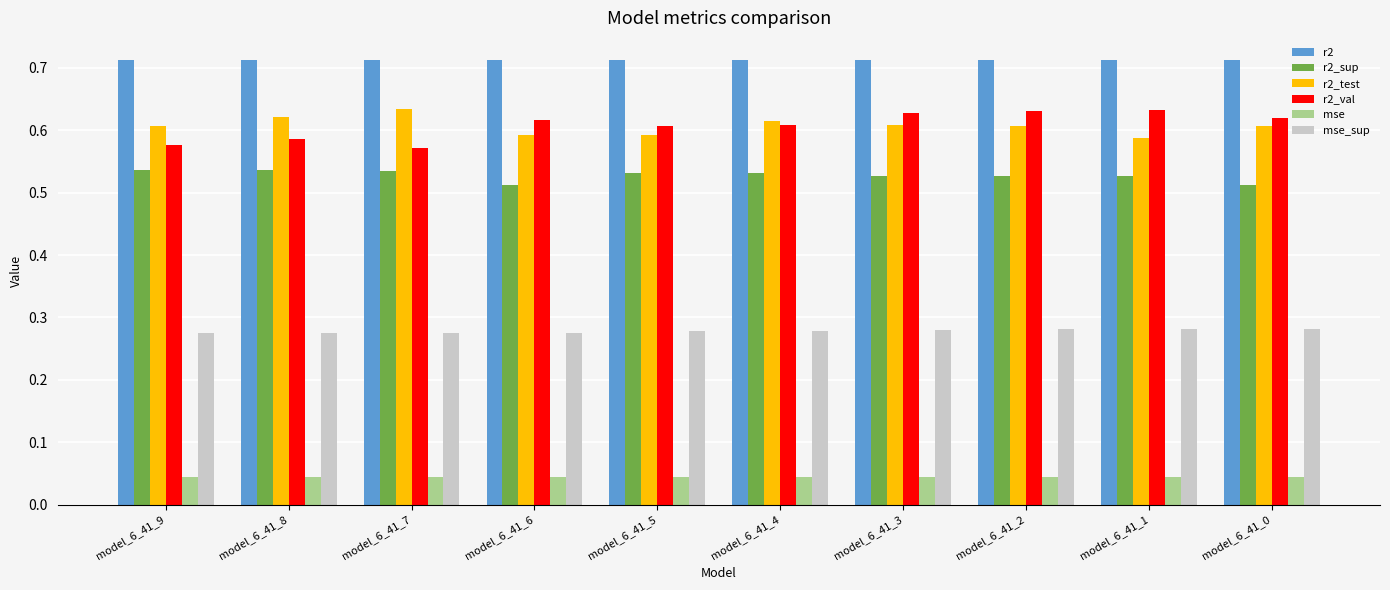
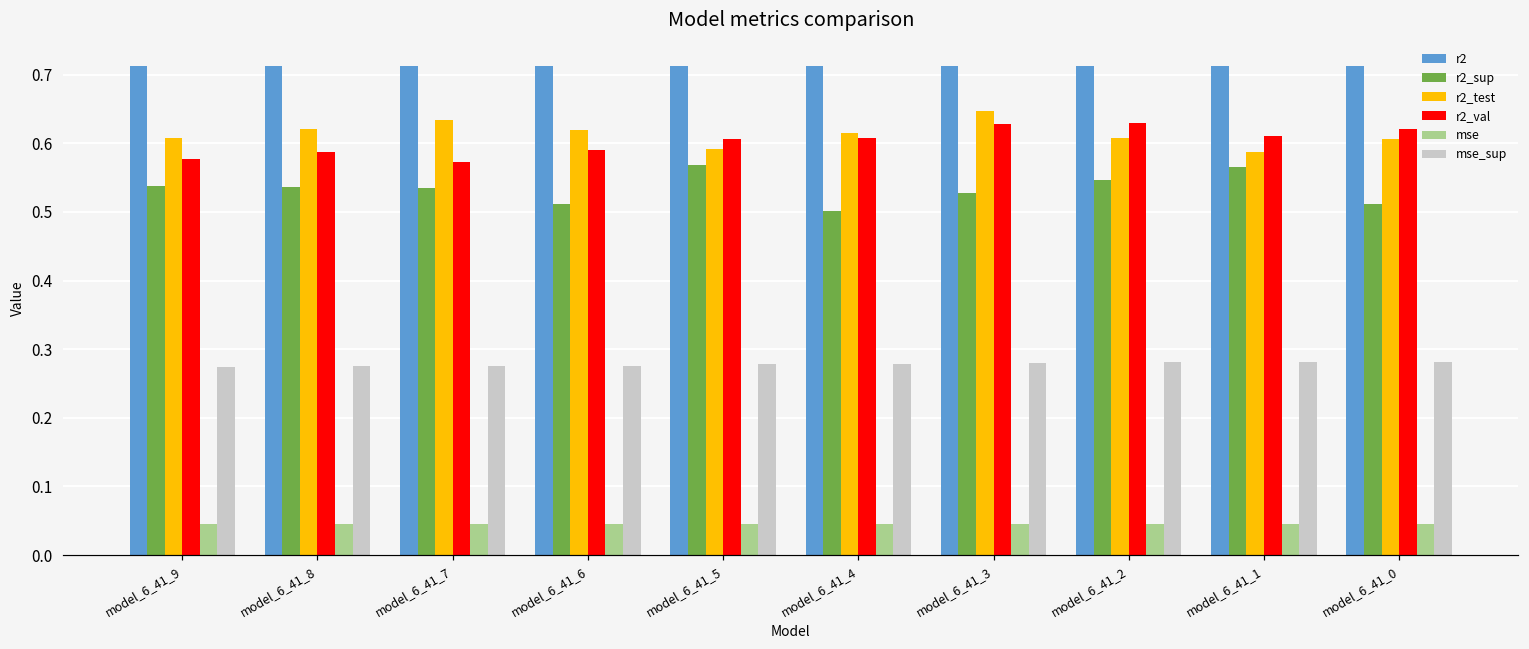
r2_test, model_6_41_6: 0.59 -> 0.62
r2_val, model_6_41_6: 0.62 -> 0.59
r2_sup, model_6_41_5: 0.53 -> 0.57
r2_sup, model_6_41_4: 0.53 -> 0.50
r2_test, model_6_41_3: 0.61 -> 0.65
r2_sup, model_6_41_2: 0.53 -> 0.55
r2_sup, model_6_41_1: 0.53 -> 0.57
r2_val, model_6_41_1: 0.63 -> 0.61
